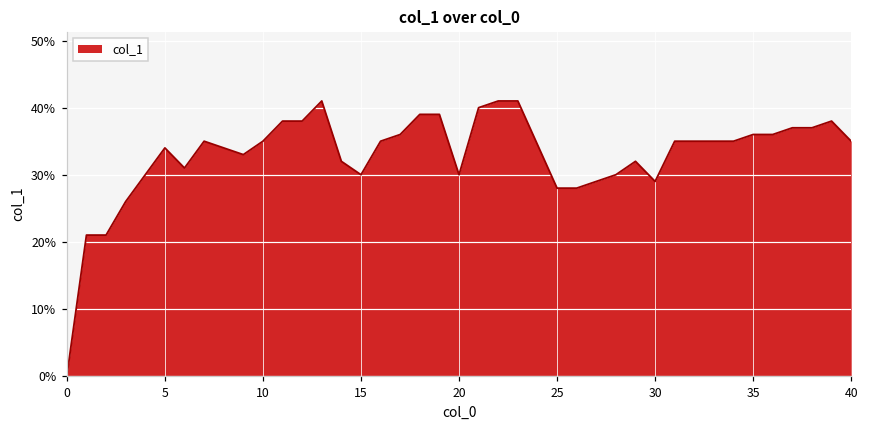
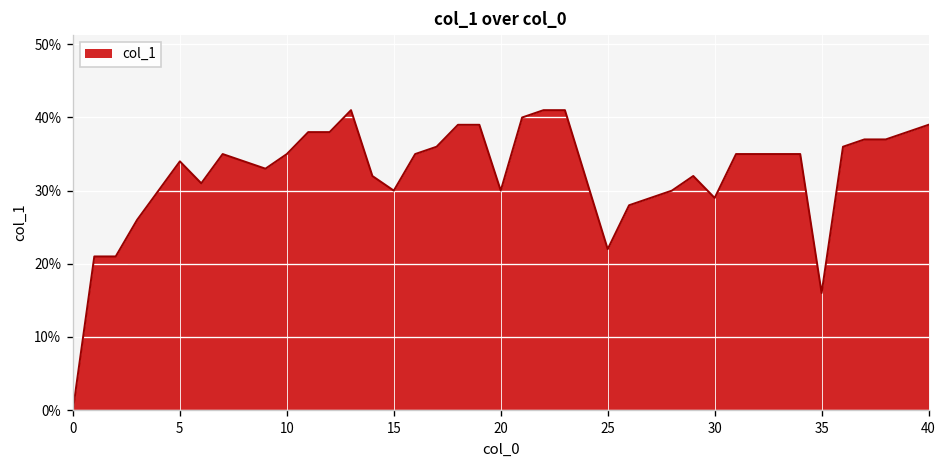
25: 28% -> 22%
35: 36% -> 16%
40: 35% -> 39%
